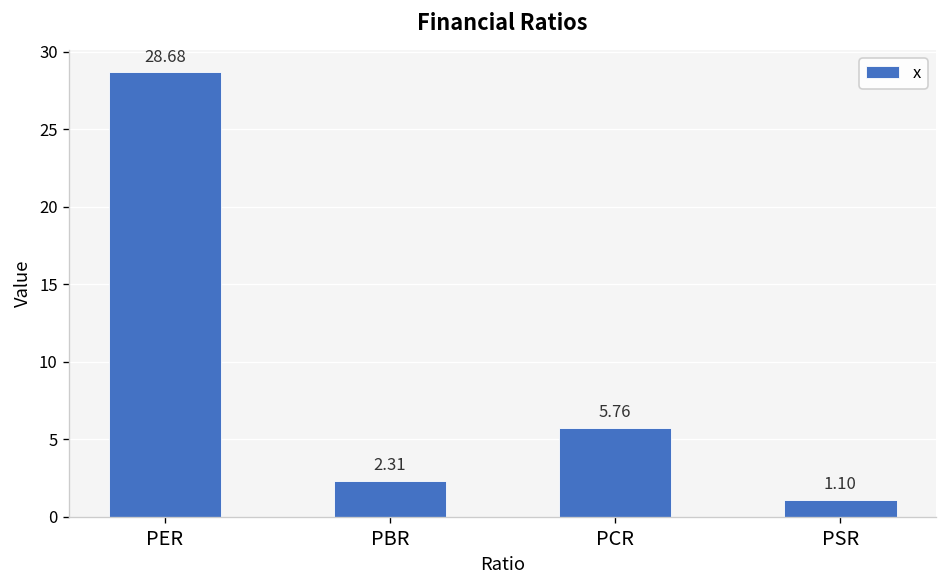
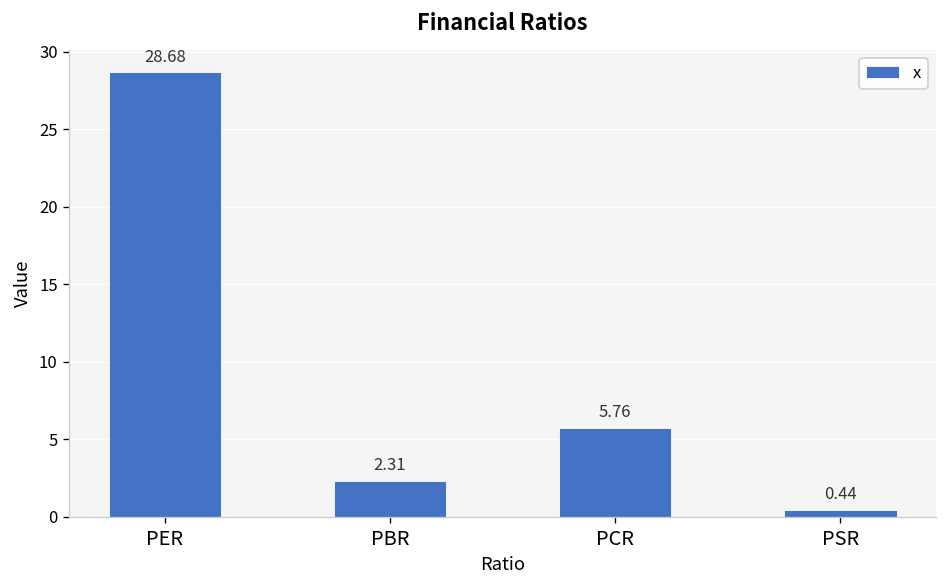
PSR: 1.10 -> 0.44
